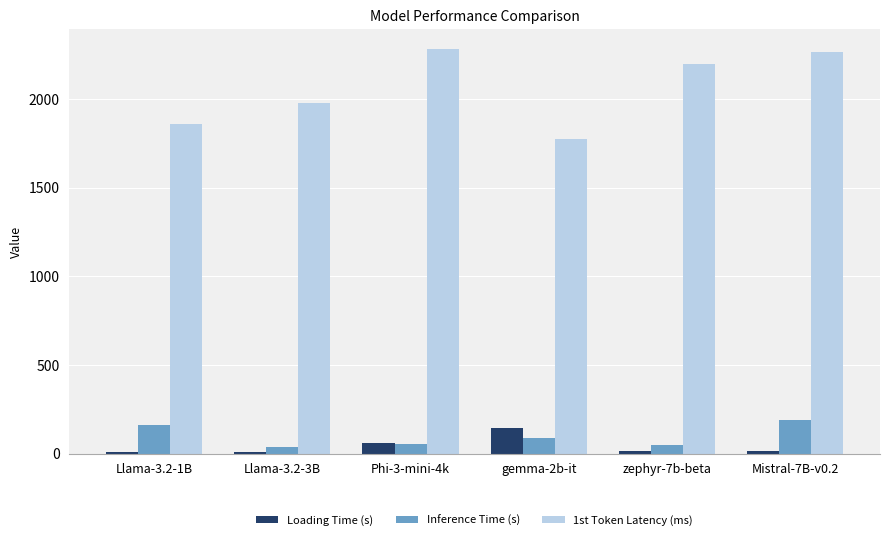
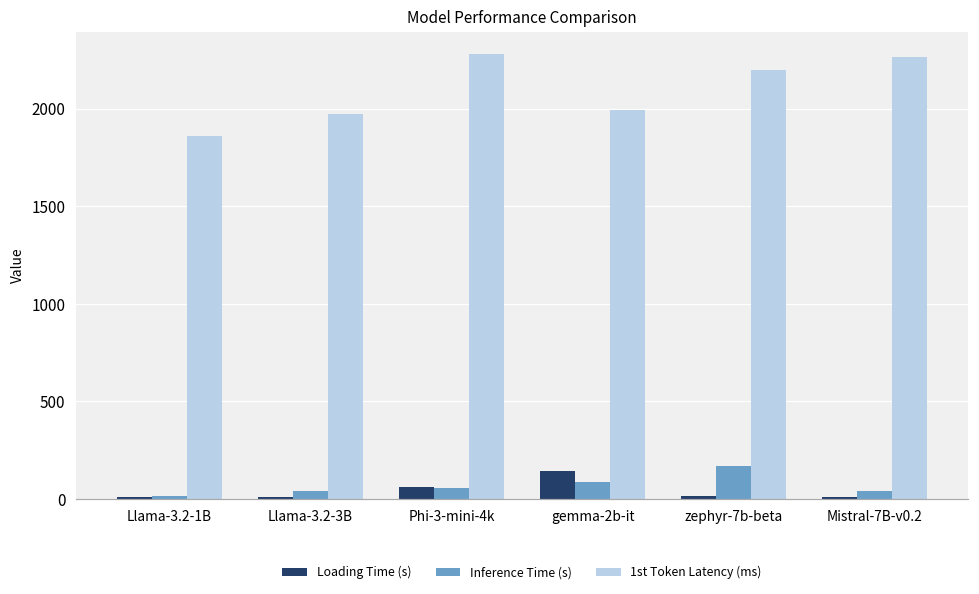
Inference Time (s), Llama-3.2-1B: 160 -> 20
1st Token Latency (ms), gemma-2b-it: 1780 -> 1990
Inference Time (s), zephyr-7b-beta: 50 -> 170
Inference Time (s), Mistral-7B-v0.2: 190 -> 40
